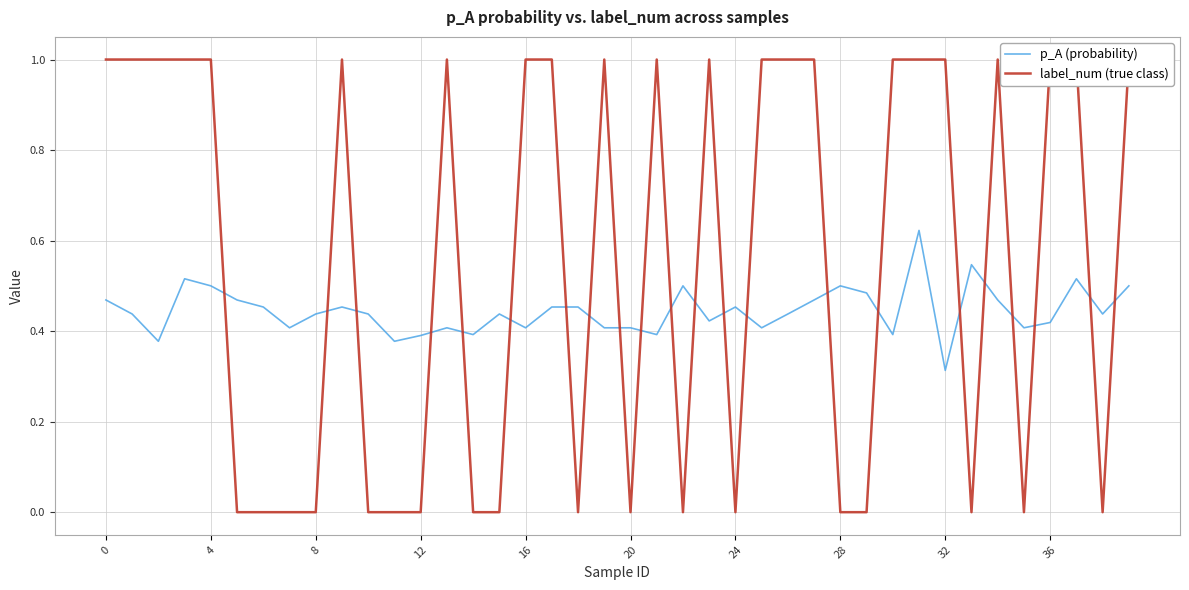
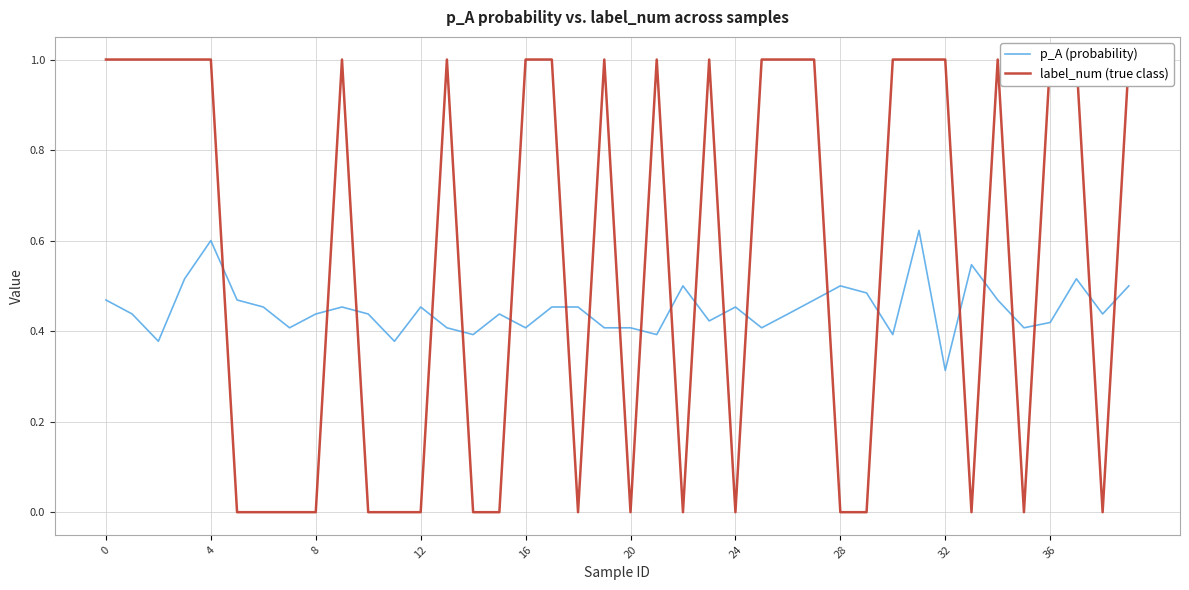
p_A (probability), 4: 0.5 -> 0.6
p_A (probability), 12: 0.39 -> 0.45
